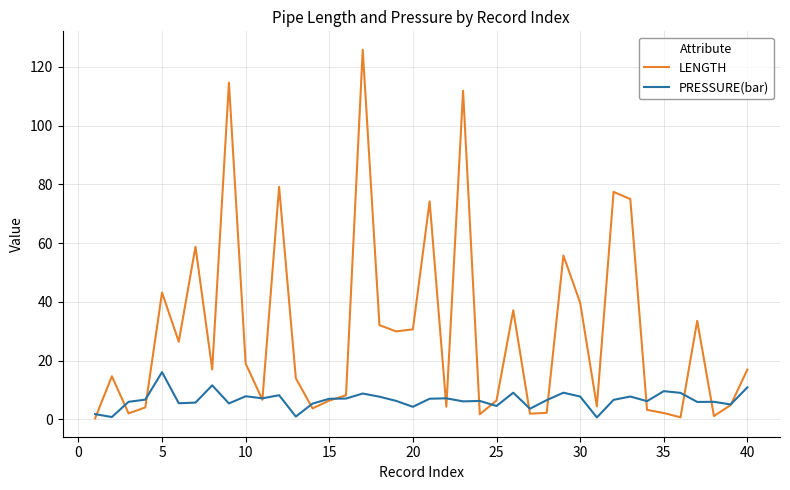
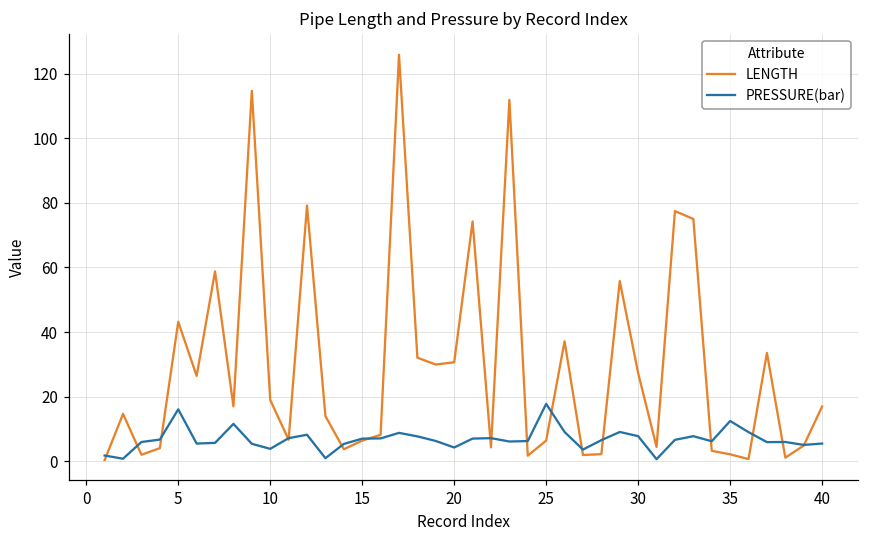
PRESSURE(bar), 10: 8 -> 4
PRESSURE(bar), 25: 5 -> 18
LENGTH, 30: 40 -> 27
PRESSURE(bar), 35: 10 -> 12
PRESSURE(bar), 40: 11 -> 6
